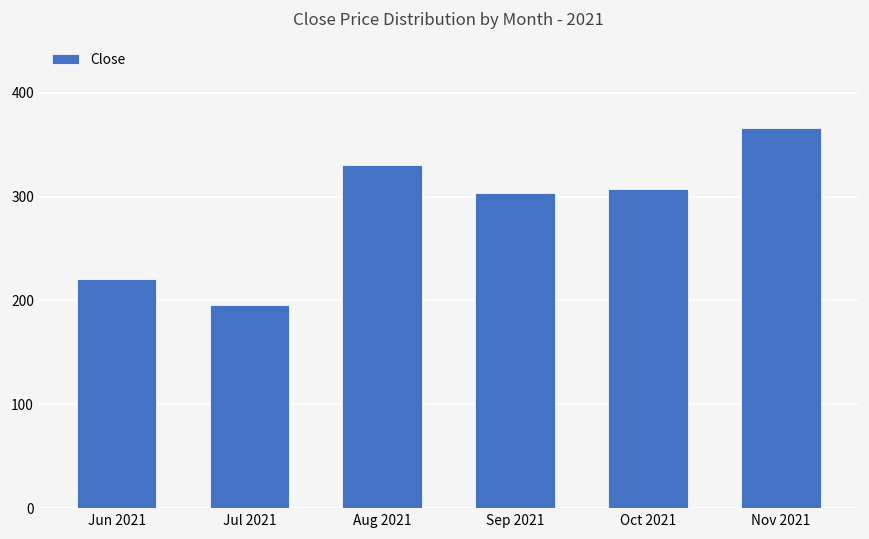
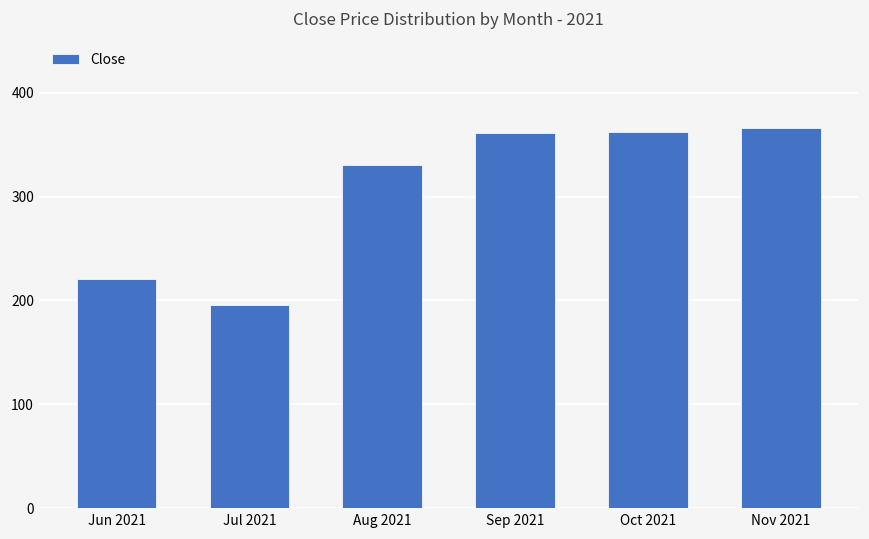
Sep 2021: 300 -> 360
Oct 2021: 310 -> 360
